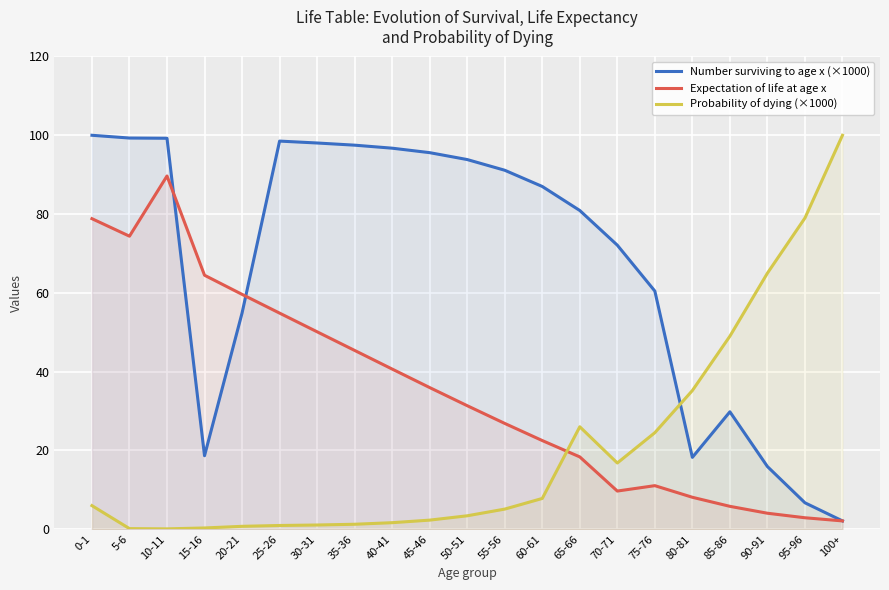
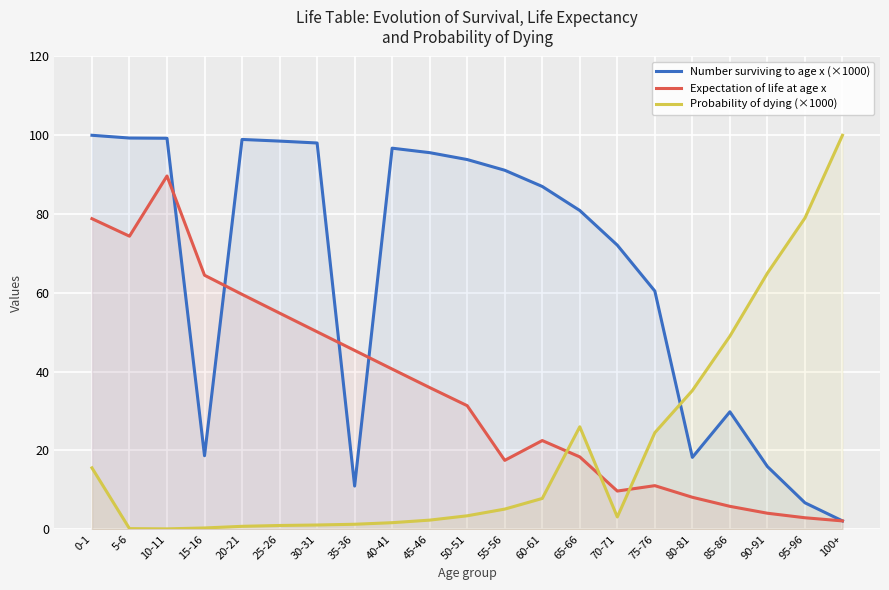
Probability of dying (×1000), 0-1: 6 -> 16
Number surviving to age x (×1000), 20-21: 55 -> 99
Number surviving to age x (×1000), 35-36: 97 -> 11
Expectation of life at age x, 55-56: 27 -> 17
Probability of dying (×1000), 70-71: 17 -> 3
